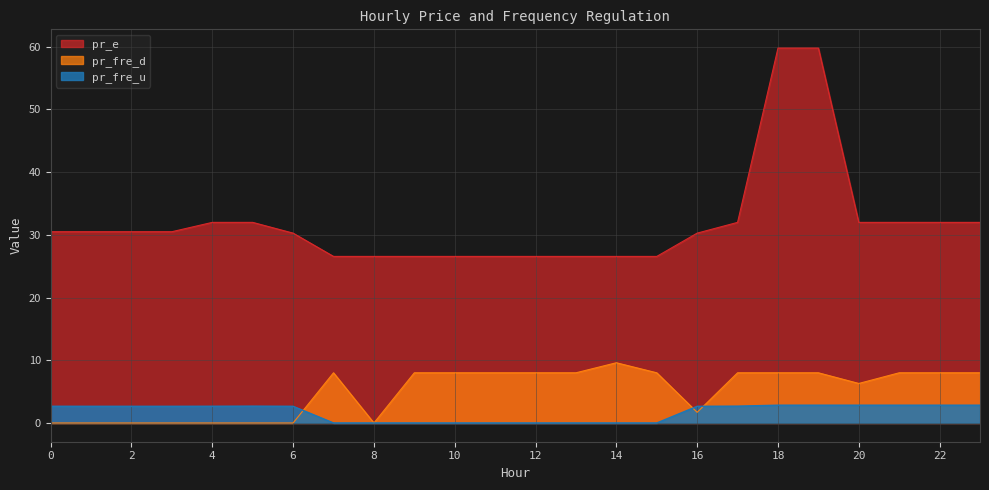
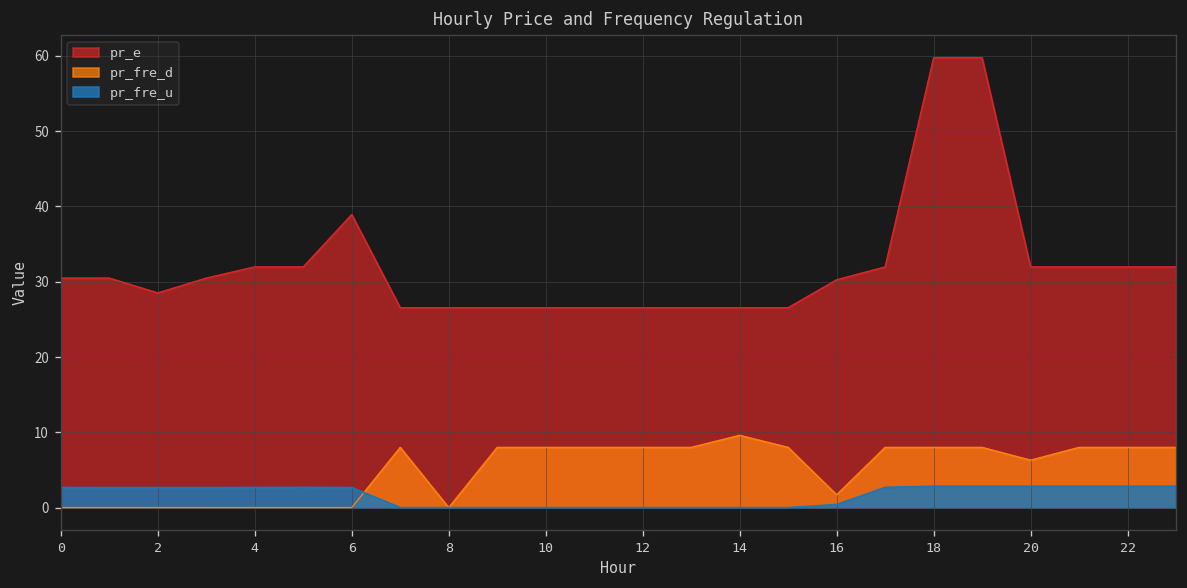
pr_e, 2: 30 -> 29
pr_e, 6: 30 -> 39
pr_fre_u, 16: 3 -> 0
